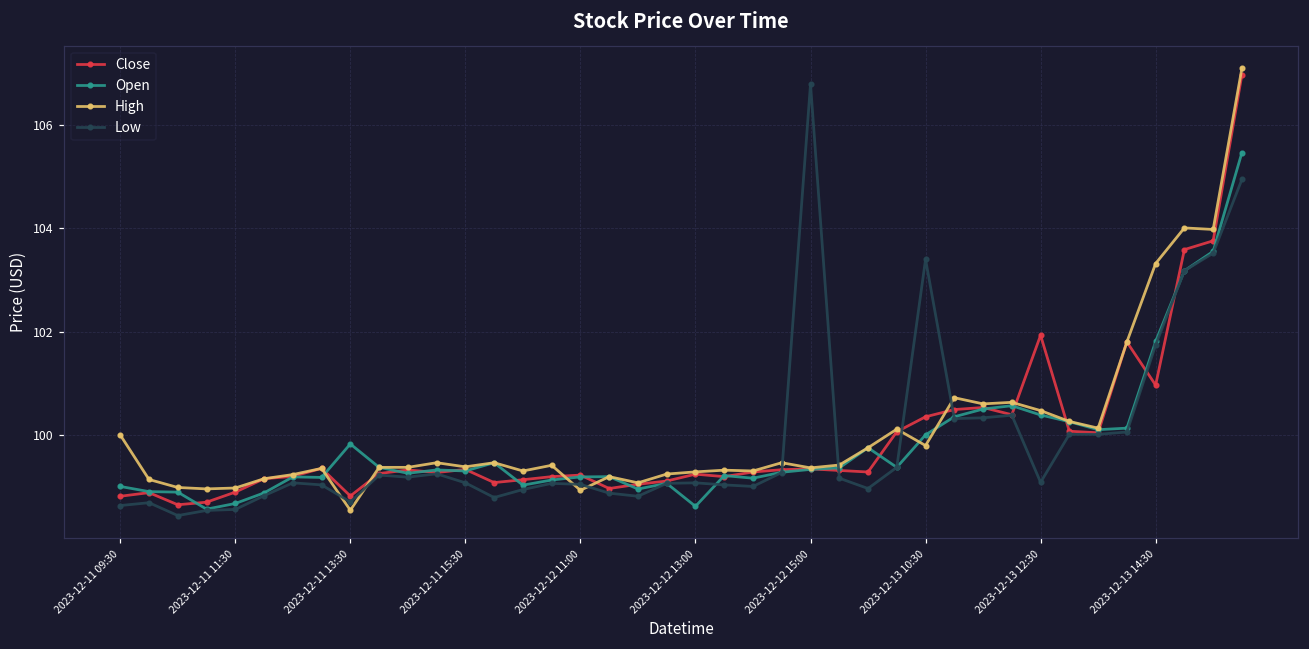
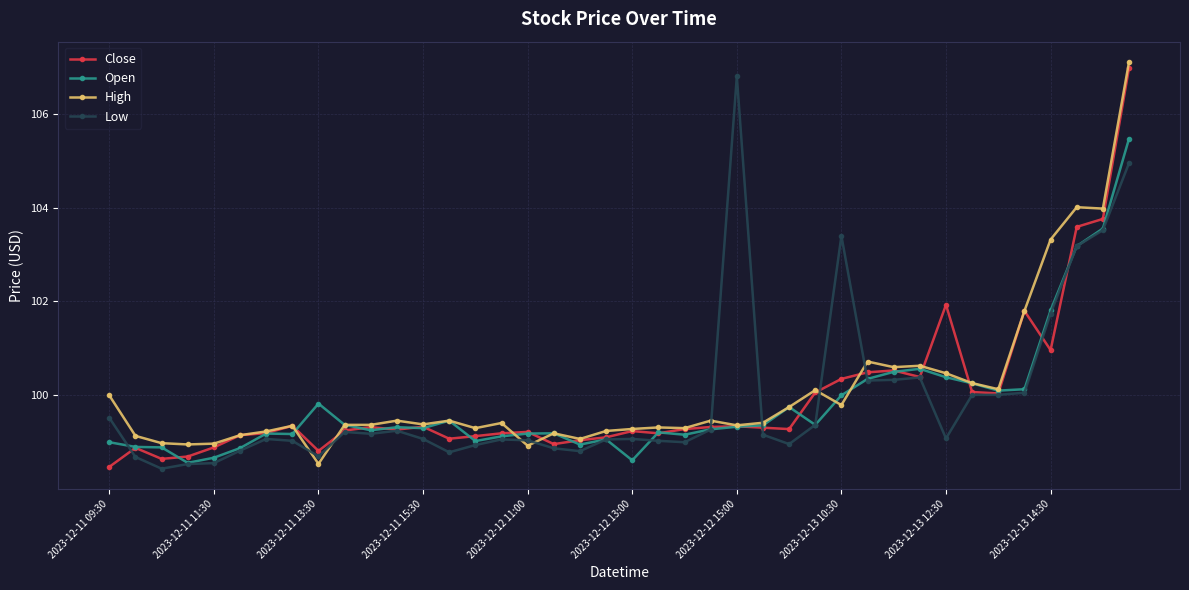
Close, 2023-12-11 09:30: 98.8 -> 98.5
Low, 2023-12-11 09:30: 98.6 -> 99.5
